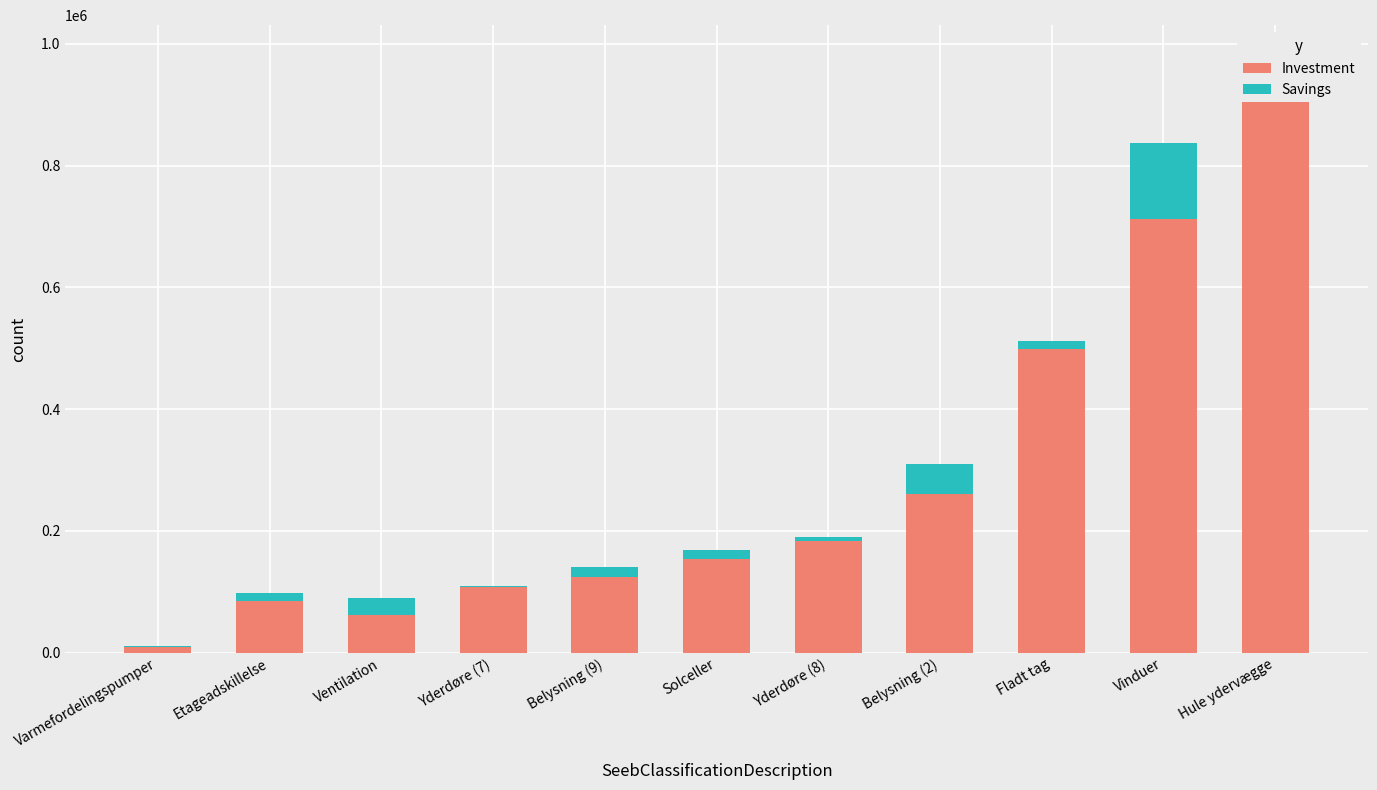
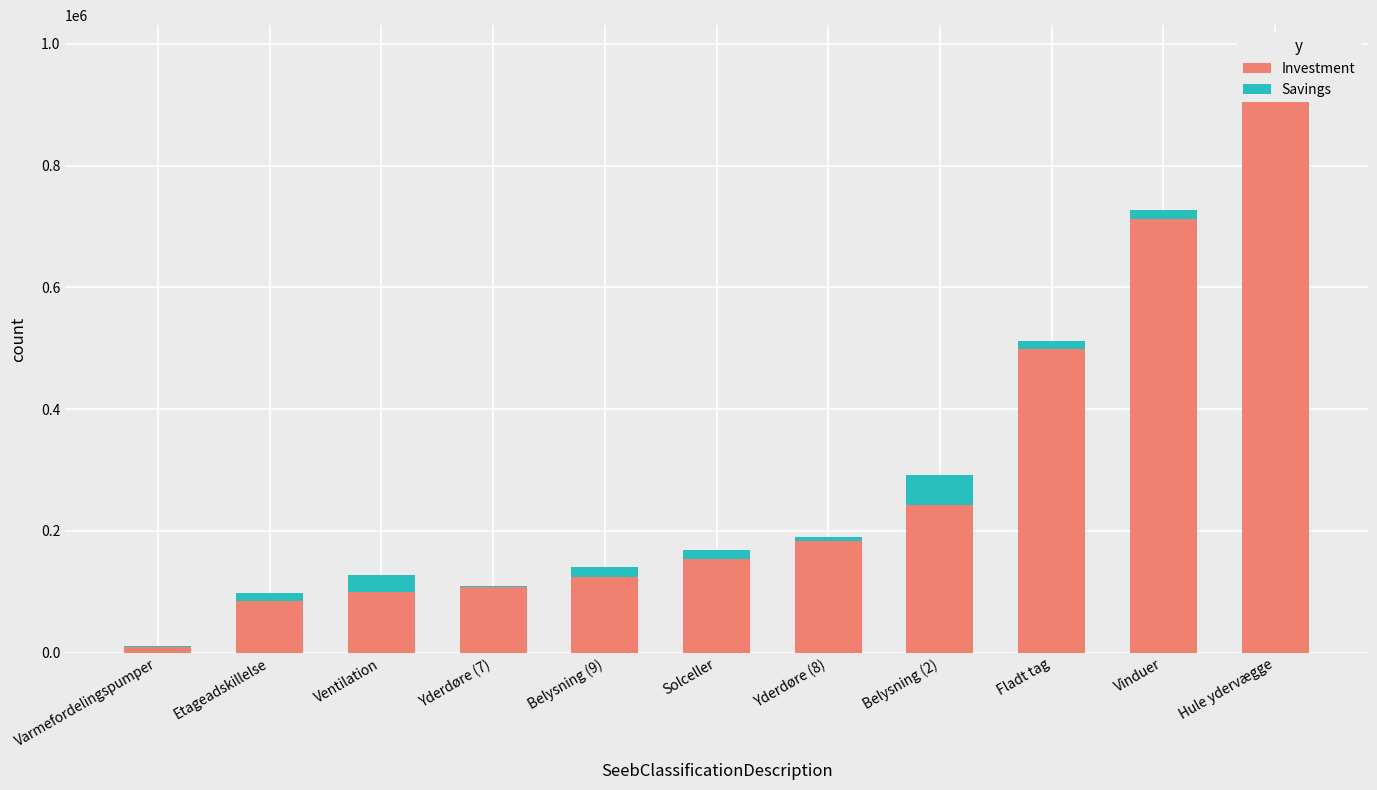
Investment, Ventilation: 60000 -> 100000
Investment, Belysning (2): 260000 -> 240000
Savings, Vinduer: 120000 -> 10000
